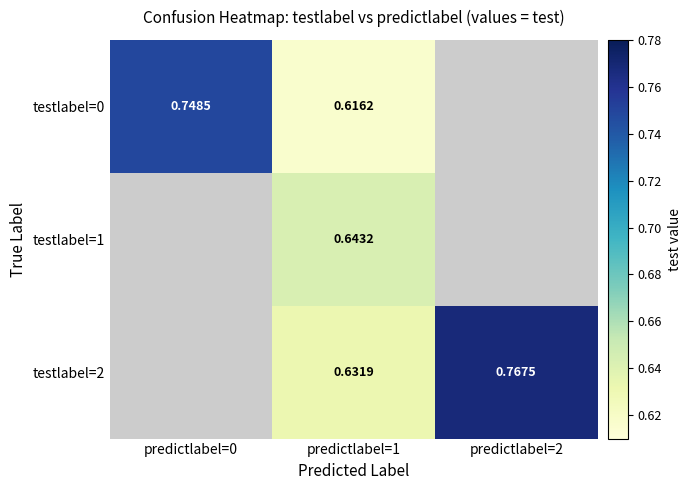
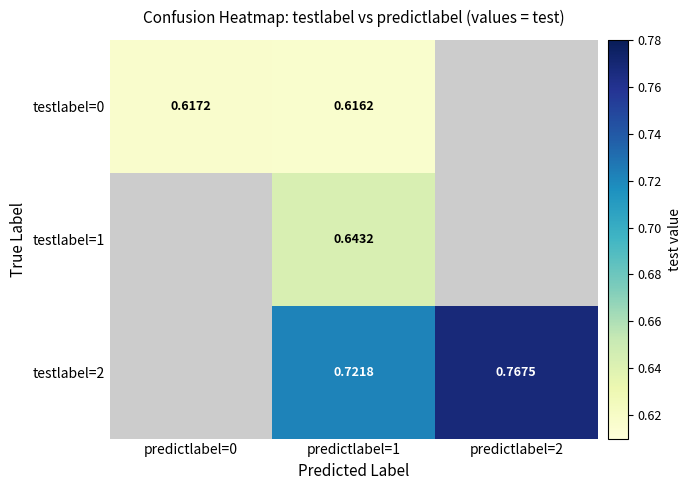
testlabel=0, predictlabel=0: 0.7485 -> 0.6172
testlabel=2, predictlabel=1: 0.6319 -> 0.7218
